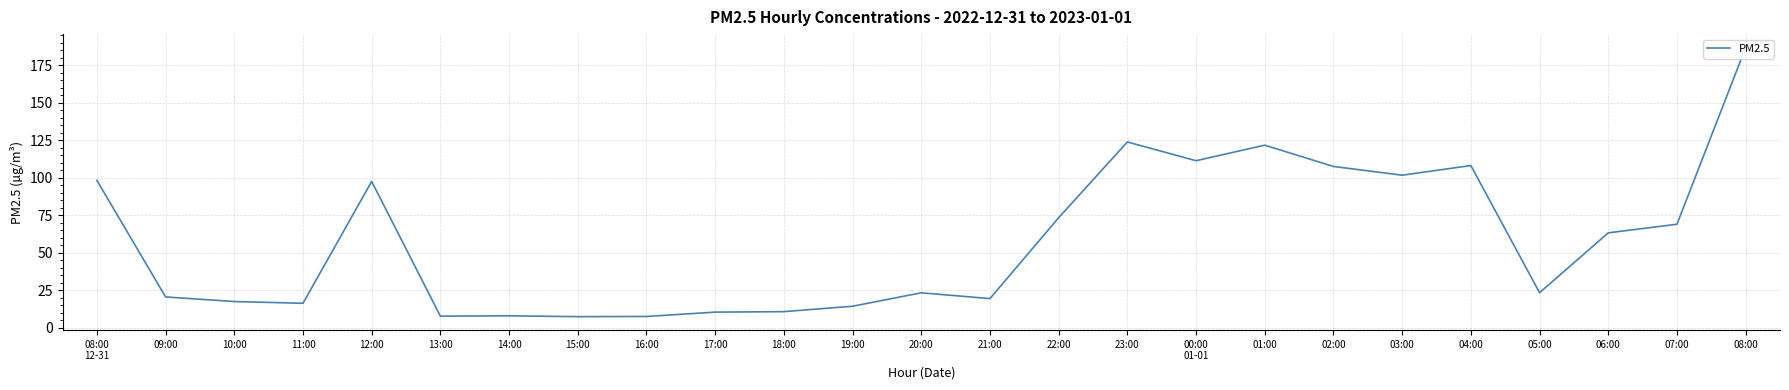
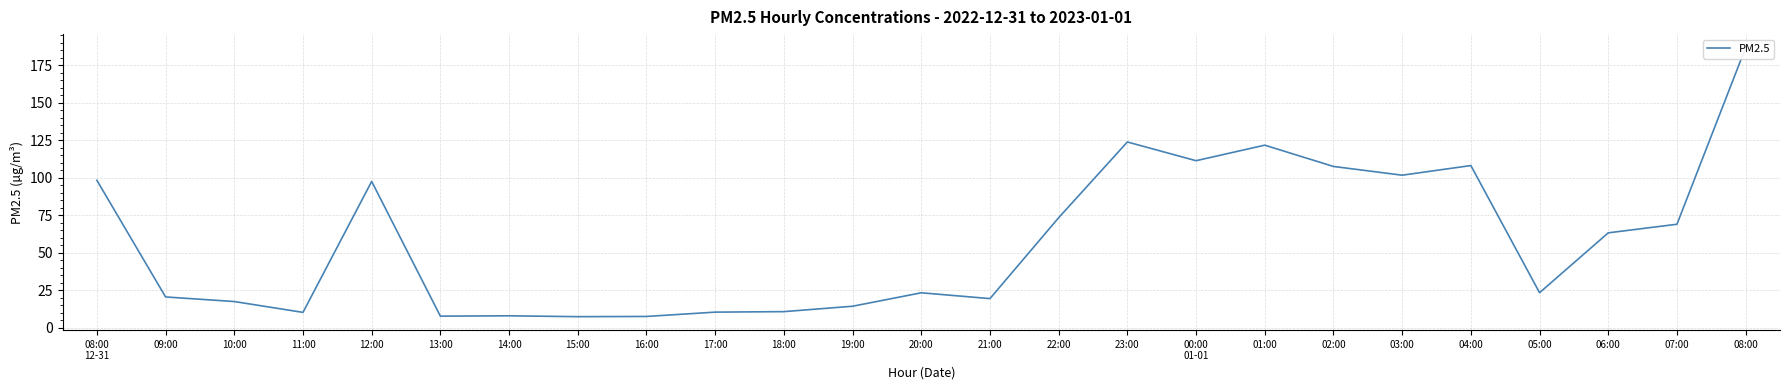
11:00: 16 -> 10
